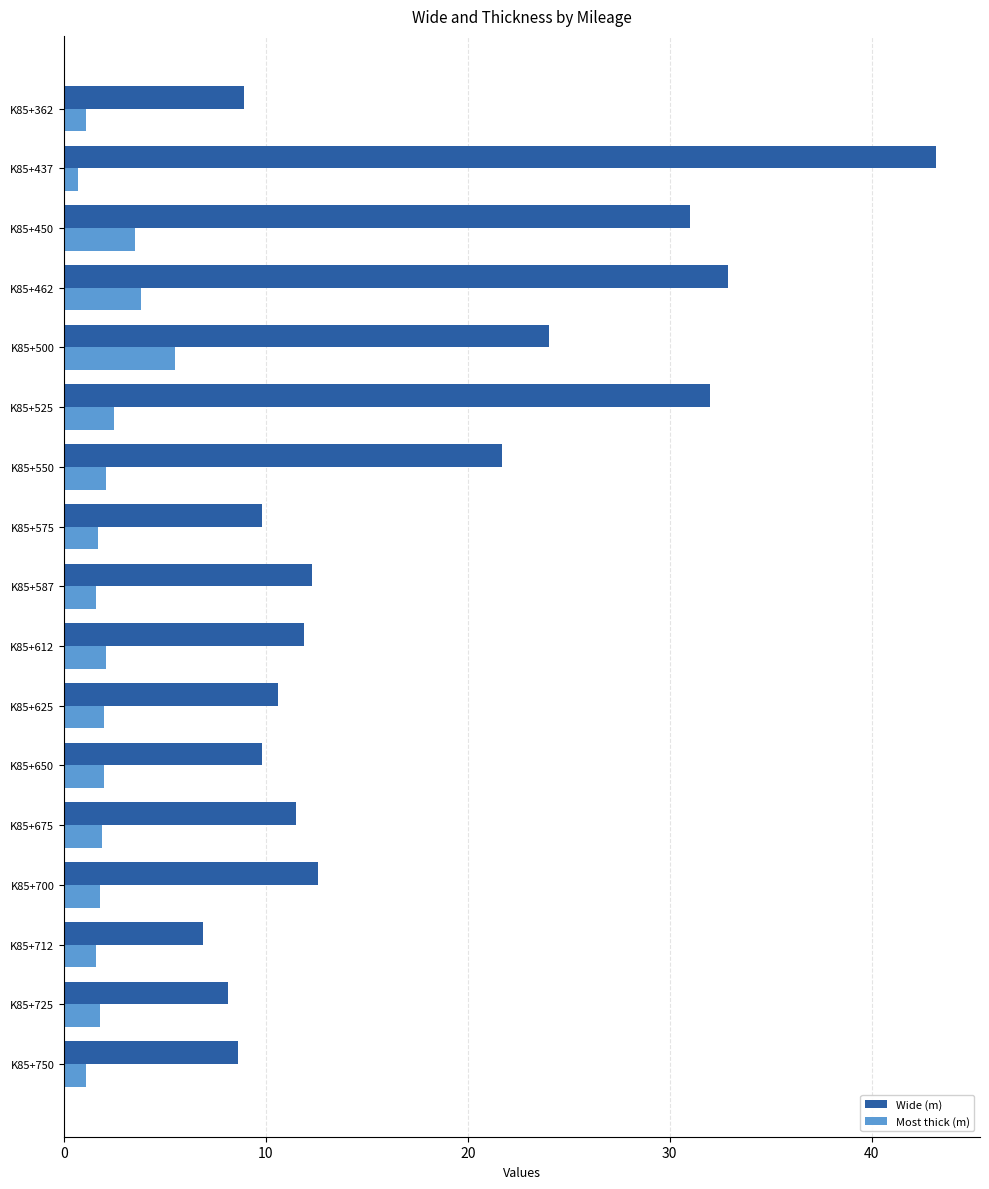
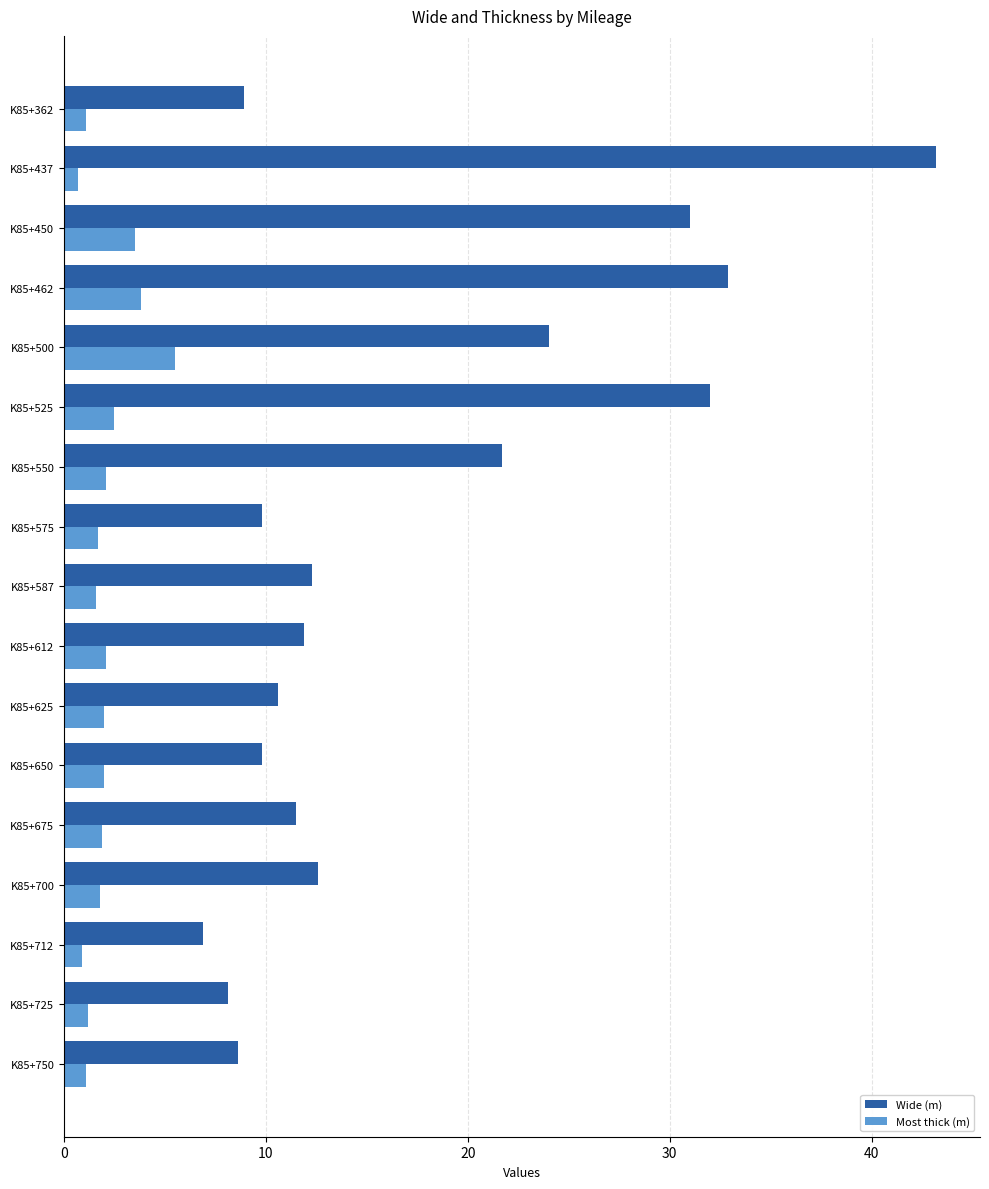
Most thick (m), K85+712: 1.6 -> 0.9
Most thick (m), K85+725: 1.8 -> 1.2
